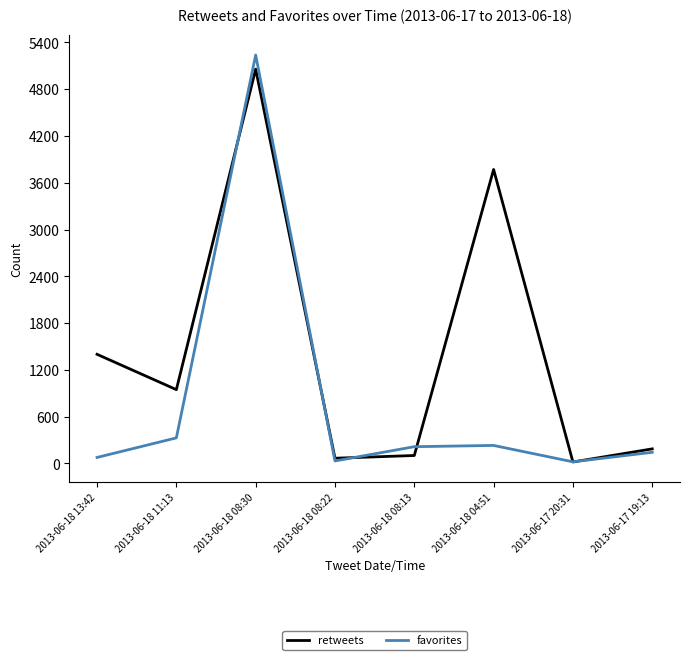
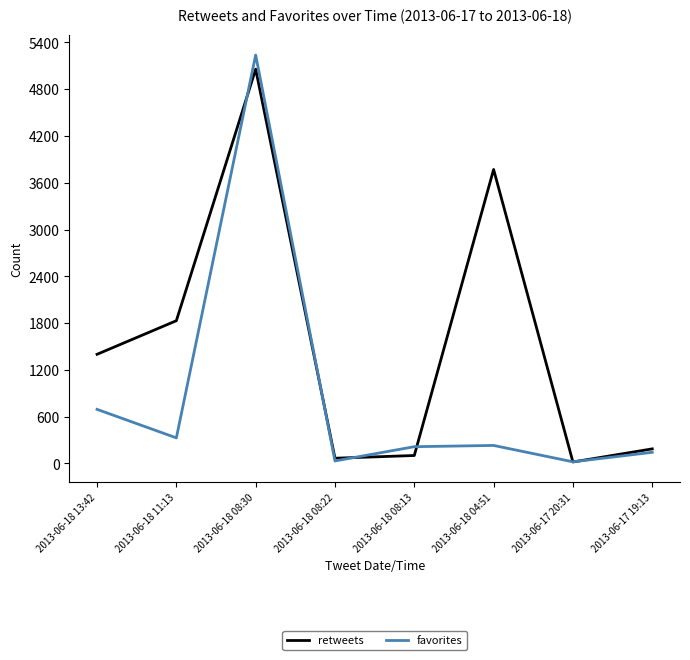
favorites, 2013-06-18 13:42: 100 -> 700
retweets, 2013-06-18 11:13: 900 -> 1800
